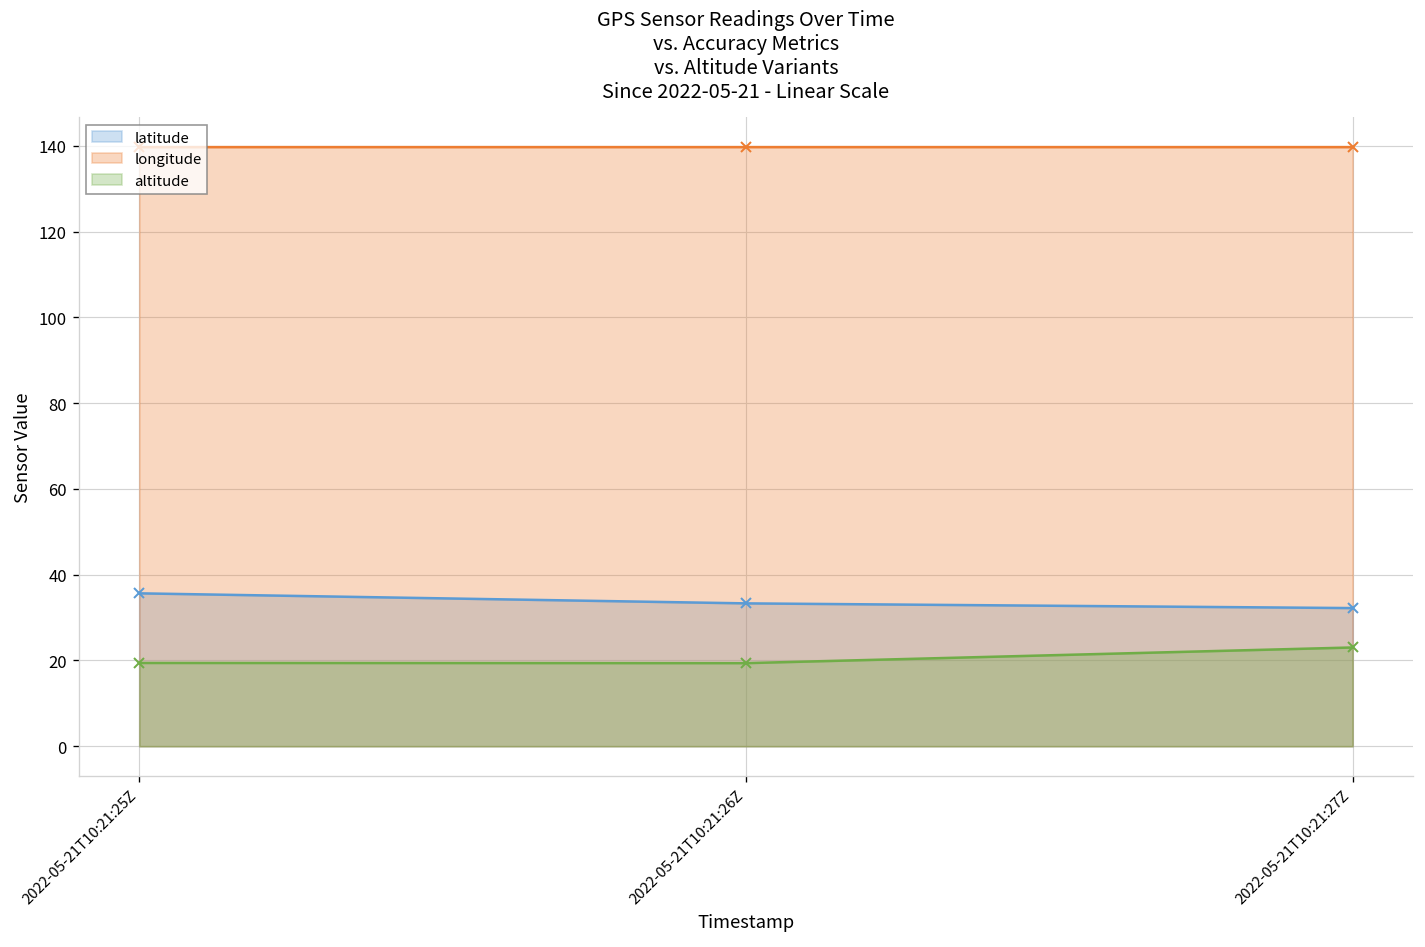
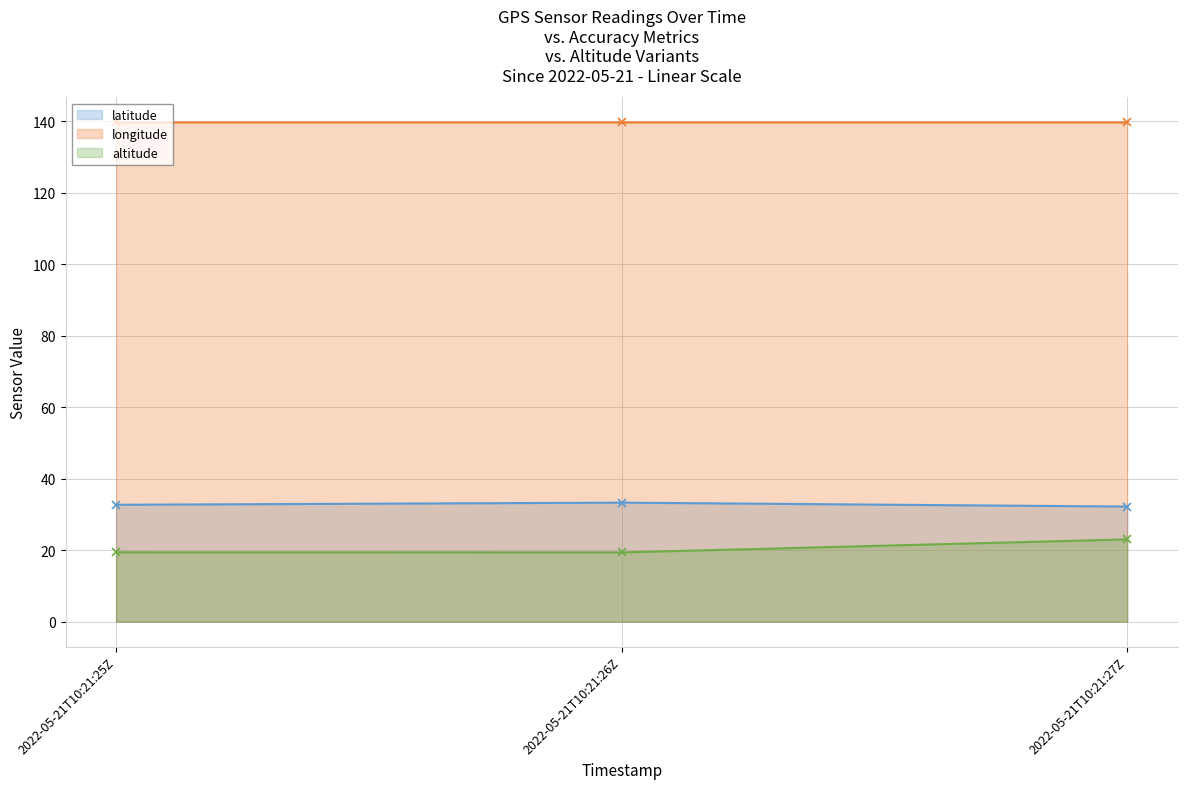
latitude, 2022-05-21T10:21:25Z: 36 -> 33
